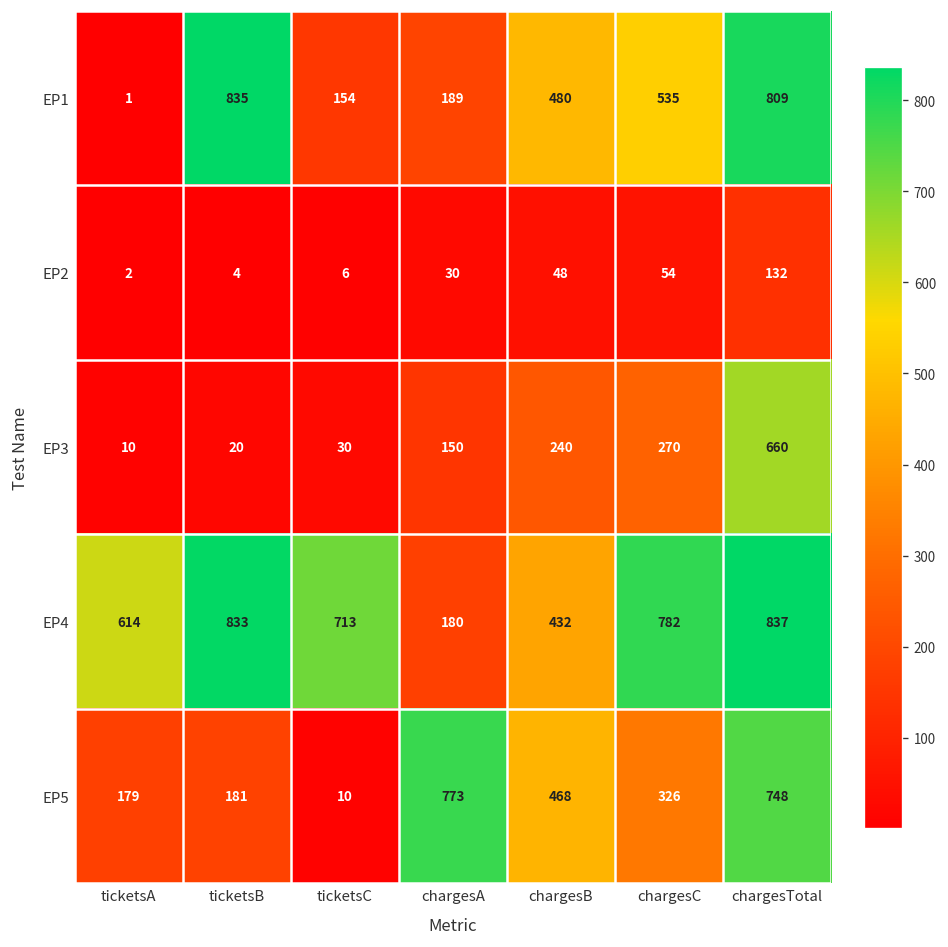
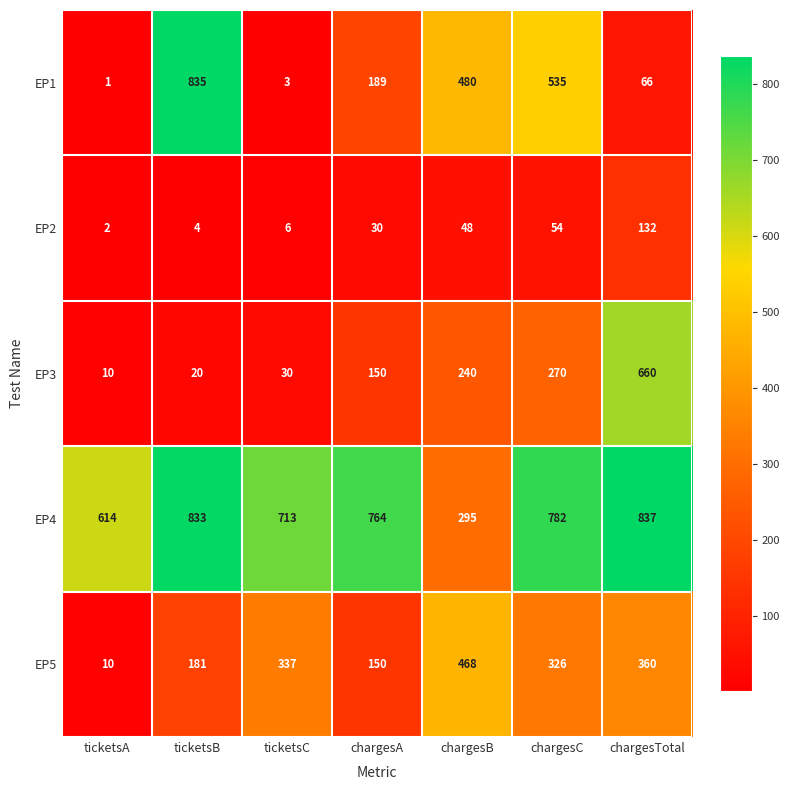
EP1, ticketsC: 154 -> 3
EP1, chargesTotal: 809 -> 66
EP4, chargesA: 180 -> 764
EP4, chargesB: 432 -> 295
EP5, ticketsA: 179 -> 10
EP5, ticketsC: 10 -> 337
EP5, chargesA: 773 -> 150
EP5, chargesTotal: 748 -> 360
